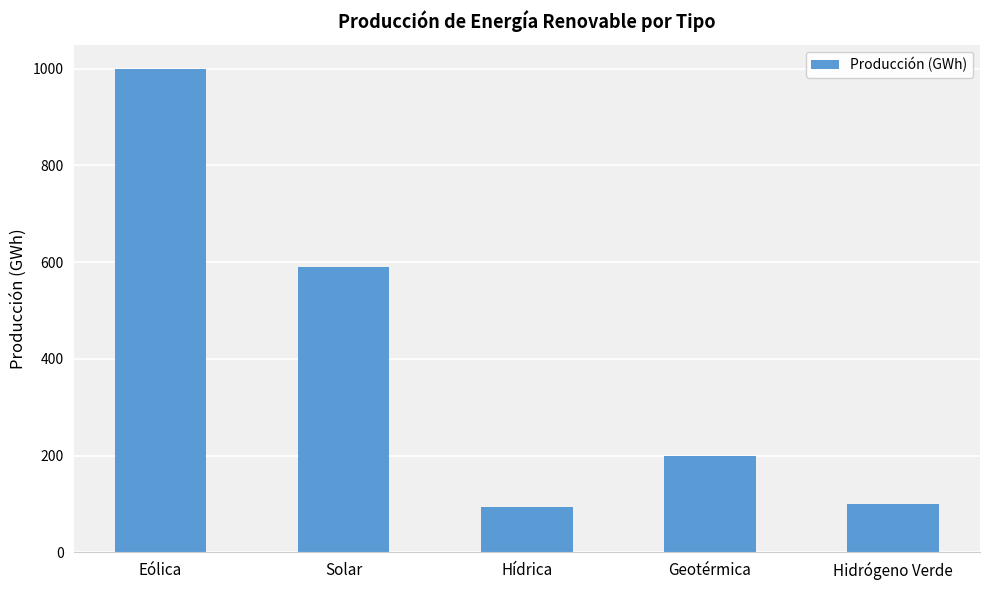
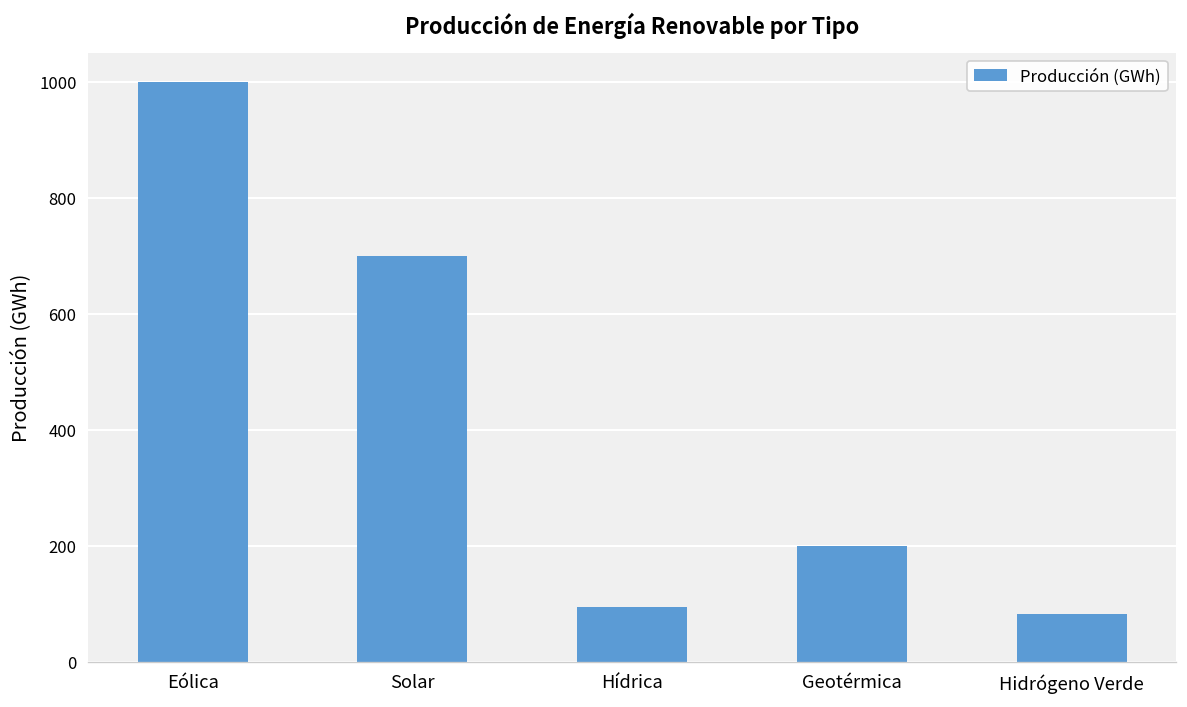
Solar: 590 -> 700
Hidrógeno Verde: 100 -> 80
